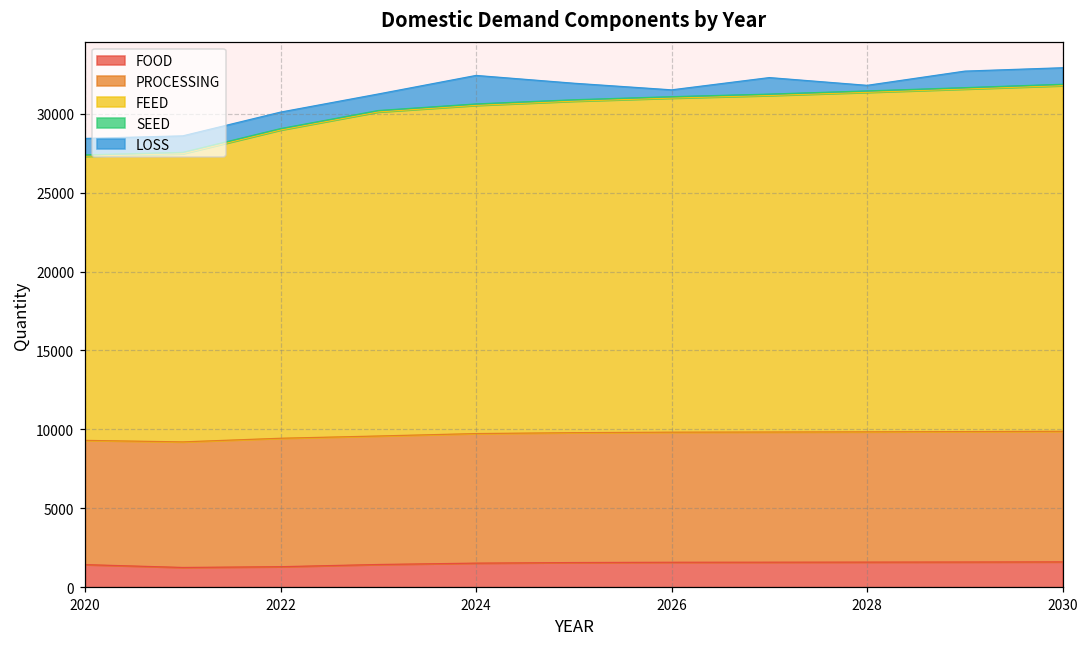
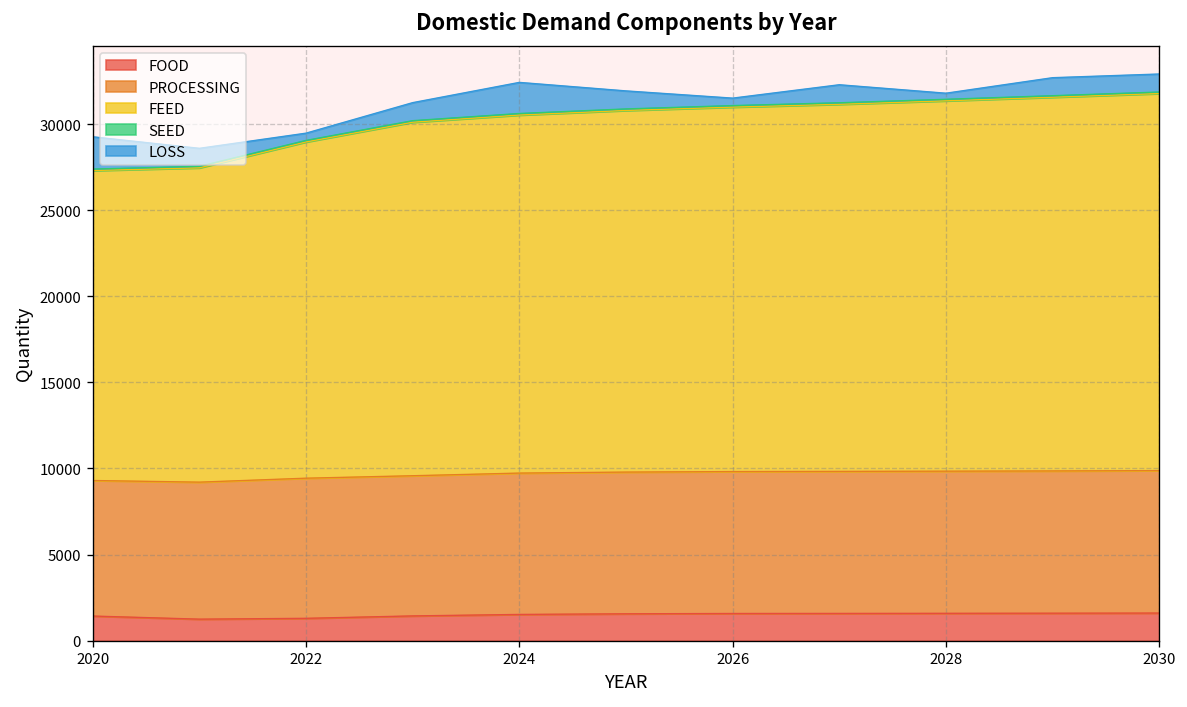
LOSS, 2020: 1000 -> 1900
LOSS, 2022: 1000 -> 400
